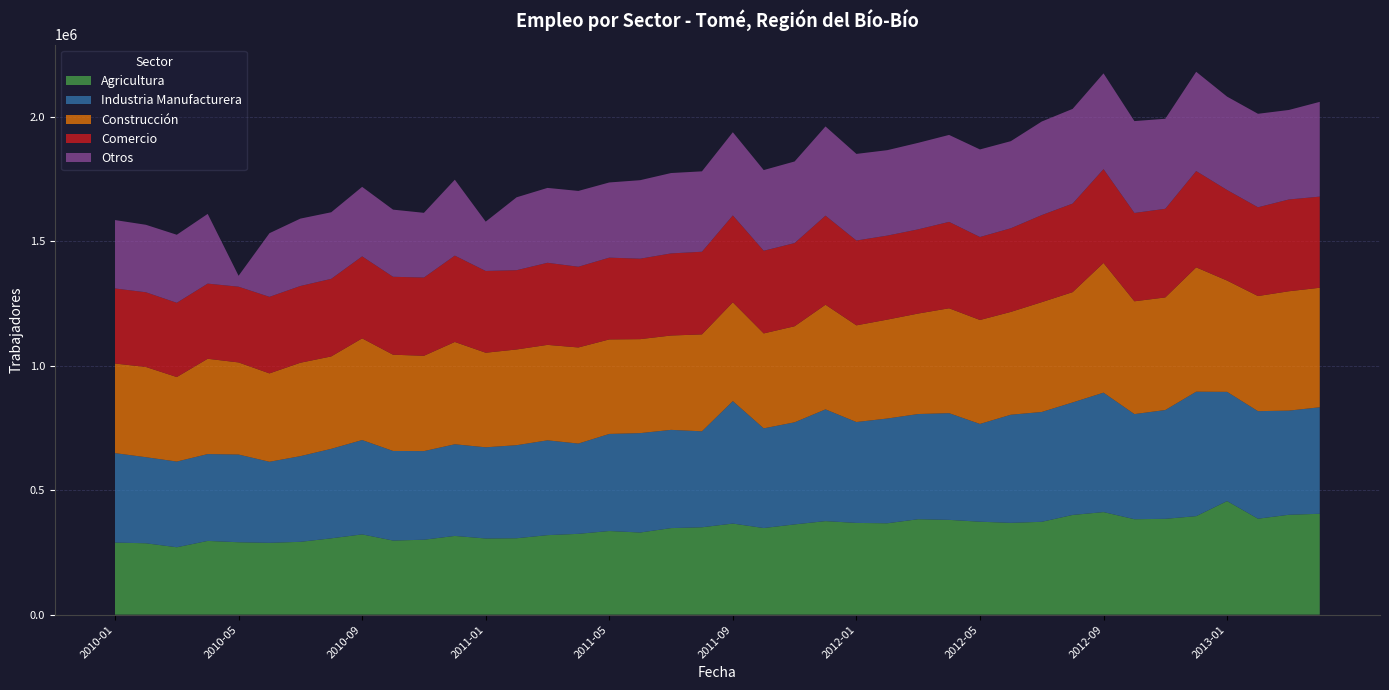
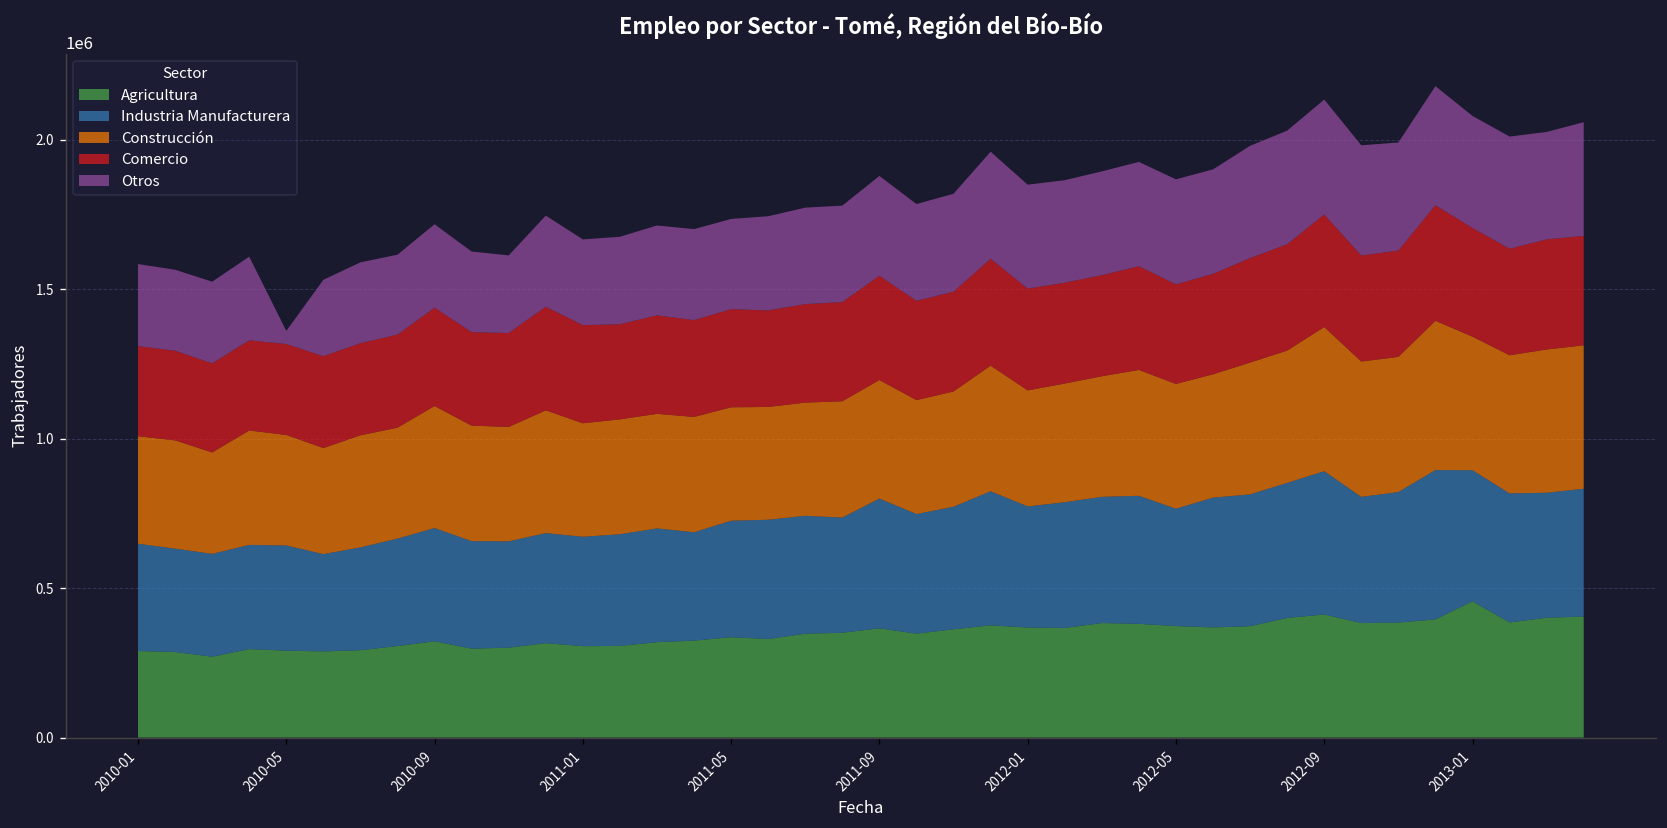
Otros, 2011-01: 200000 -> 290000
Industria Manufacturera, 2011-09: 490000 -> 430000
Construcción, 2012-09: 520000 -> 480000
